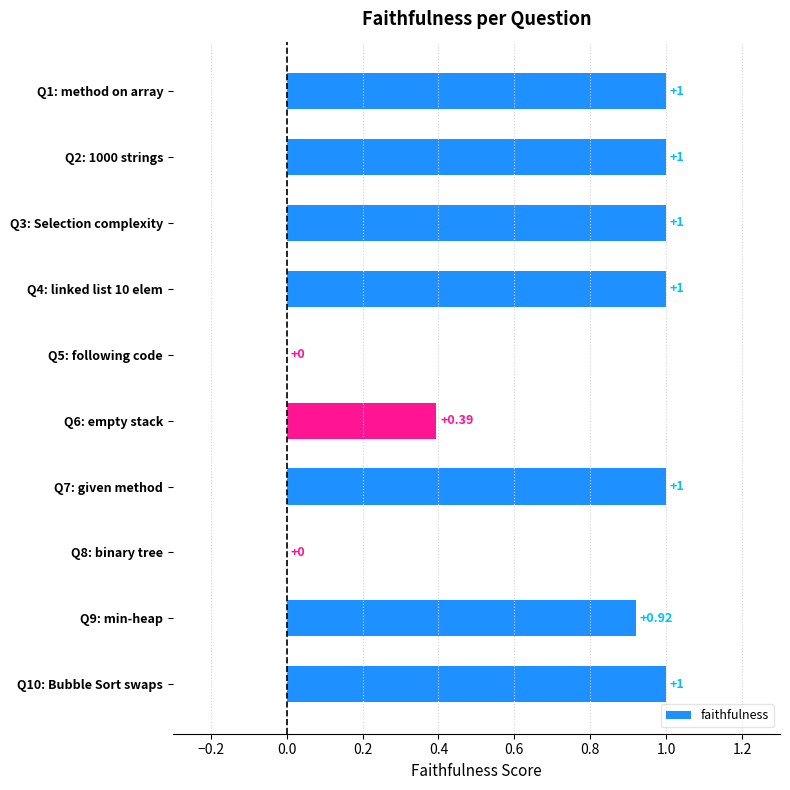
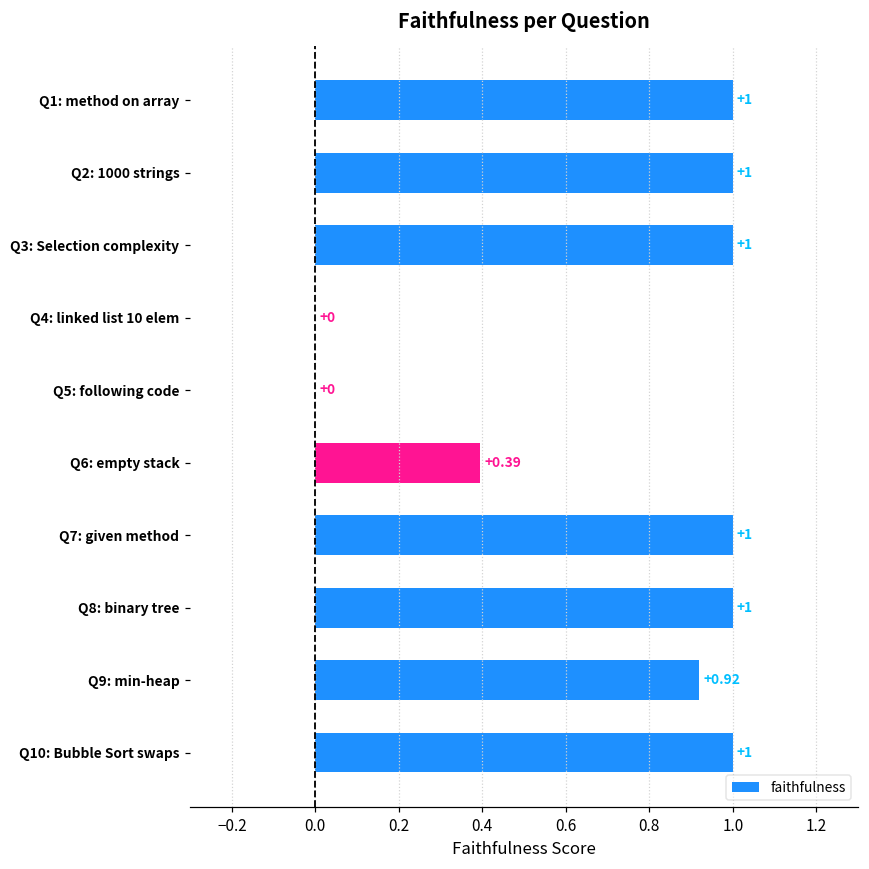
Q4: linked list 10 elem: +1 -> +0
Q8: binary tree: +0 -> +1
